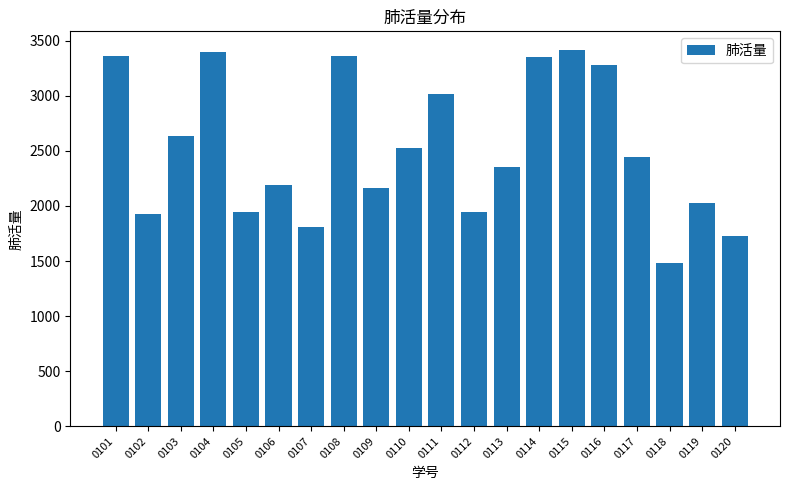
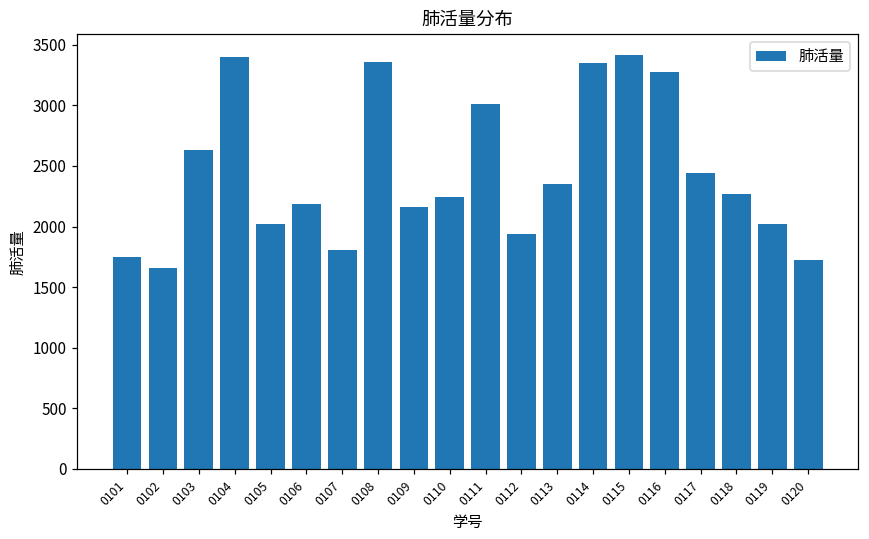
0101: 3360 -> 1750
0102: 1930 -> 1660
0105: 1940 -> 2020
0110: 2530 -> 2240
0118: 1490 -> 2270
